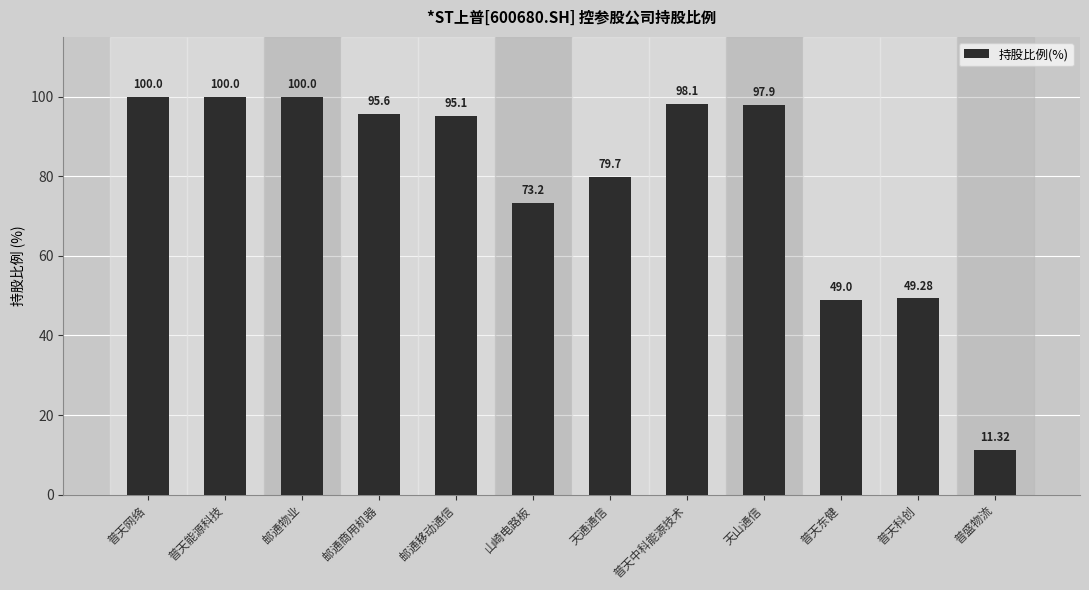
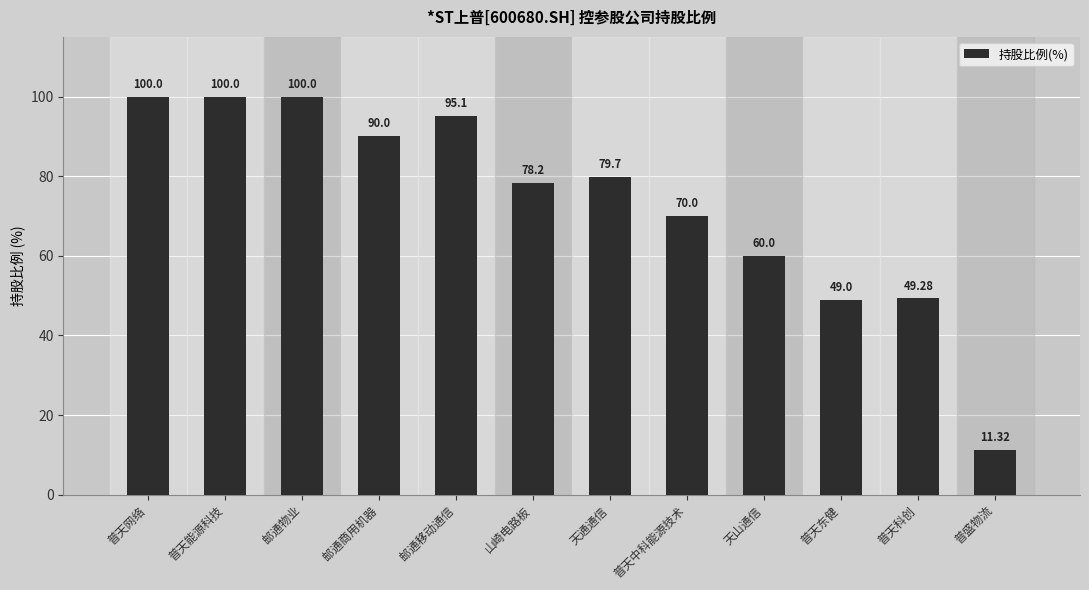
邮通商用机器: 95.6 -> 90.0
山崎电路板: 73.2 -> 78.2
普天中科能源技术: 98.1 -> 70.0
天山通信: 97.9 -> 60.0
